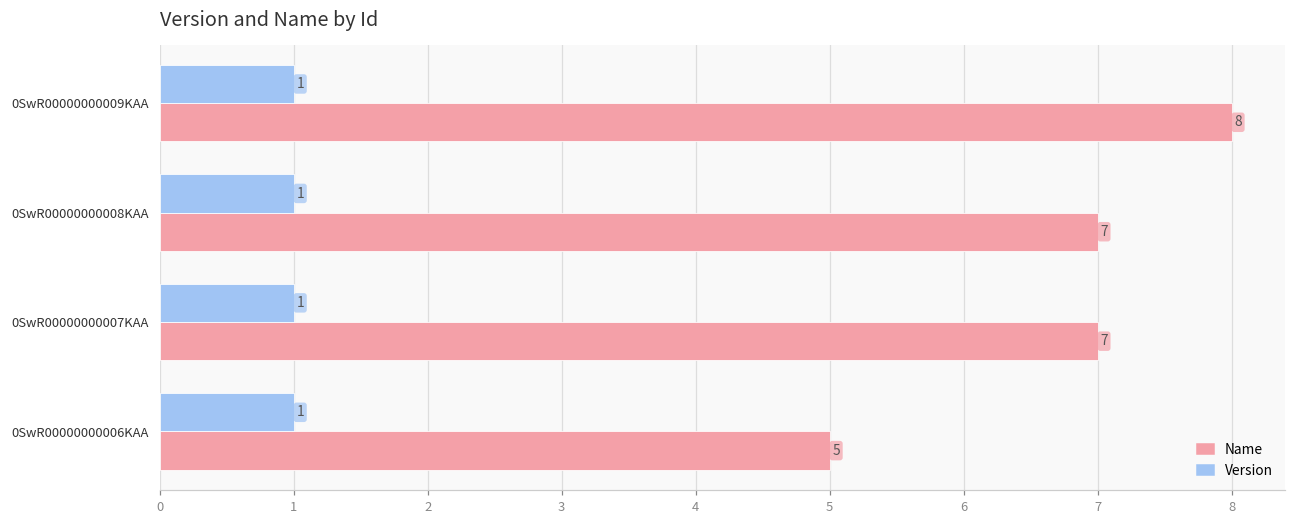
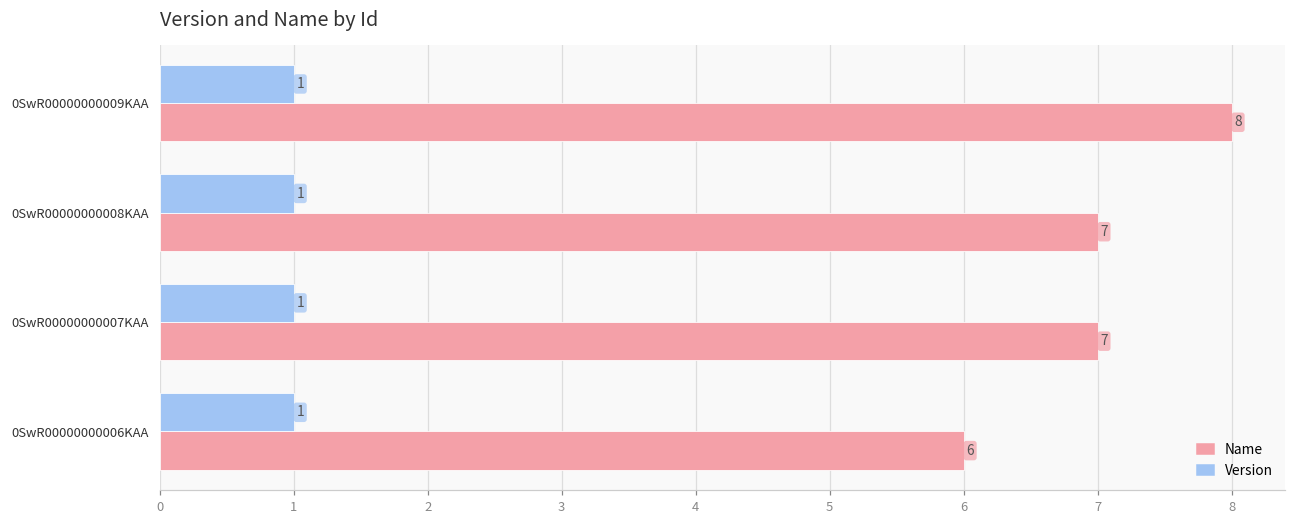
Name, 0SwR00000000006KAA: 5 -> 6
